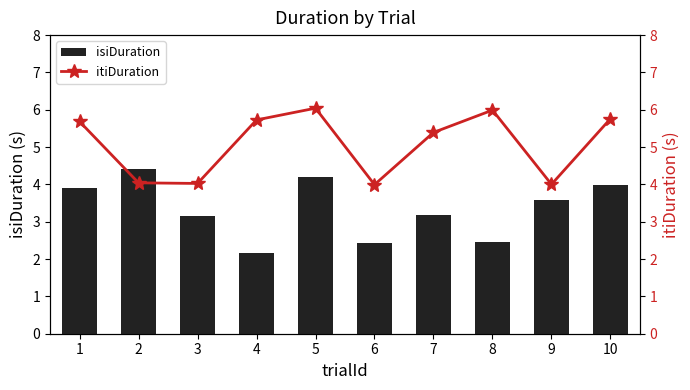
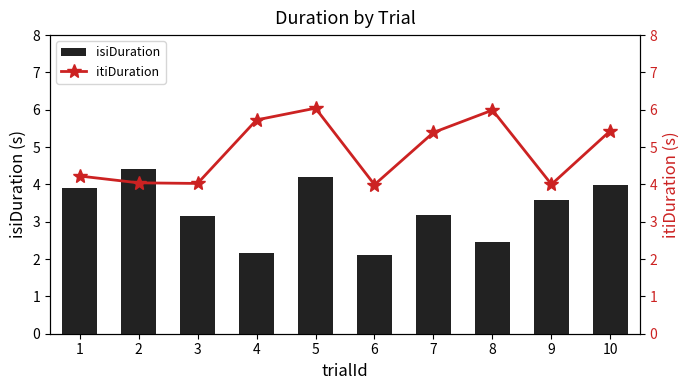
isiDuration, 6: 2.4 -> 2.1
itiDuration, 1: 5.7 -> 4.2
itiDuration, 10: 5.8 -> 5.4
